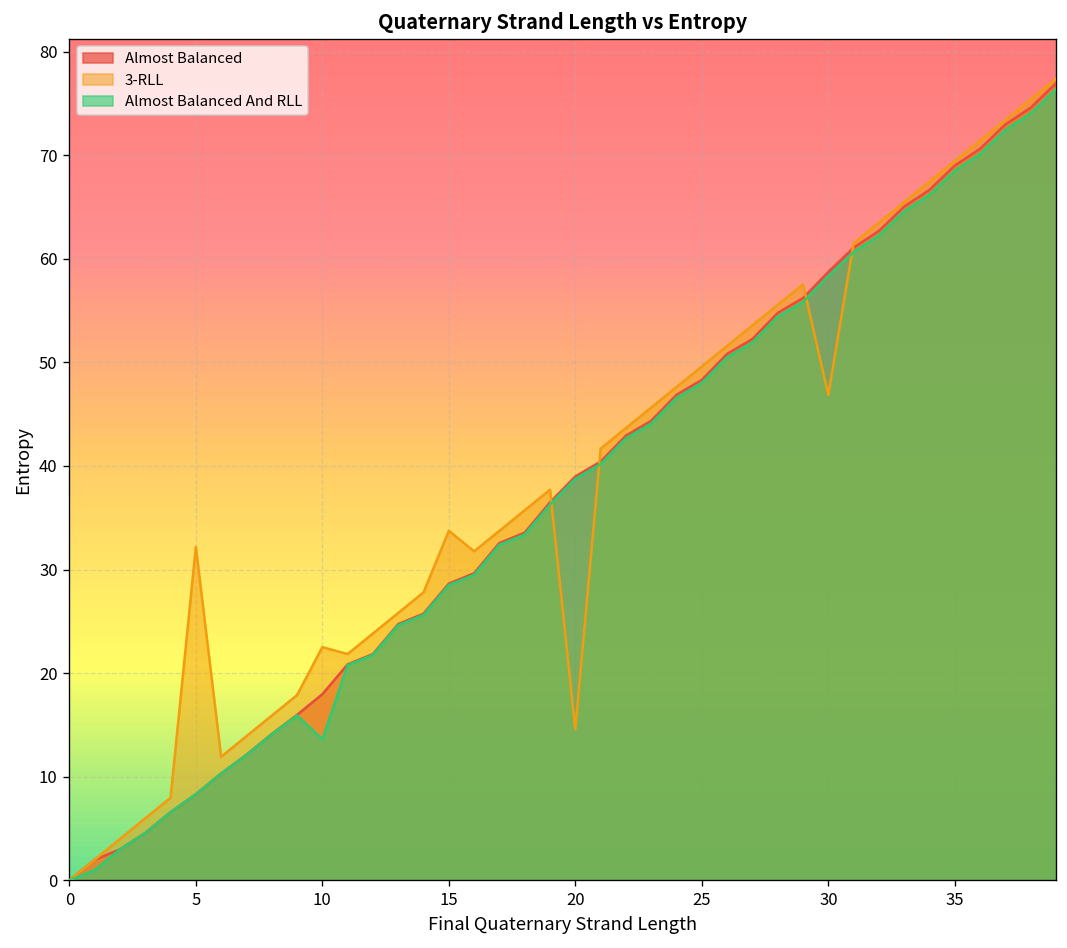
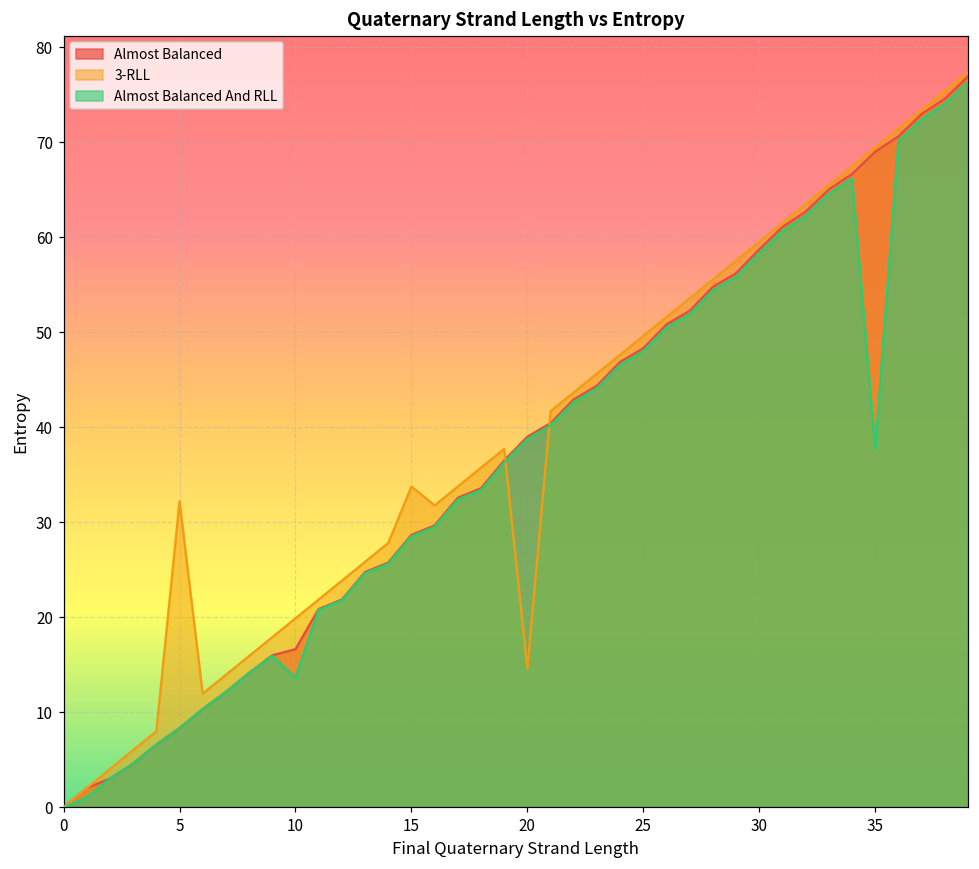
Almost Balanced, 10: 18 -> 17
3-RLL, 10: 23 -> 20
3-RLL, 30: 47 -> 60
Almost Balanced And RLL, 35: 69 -> 38
